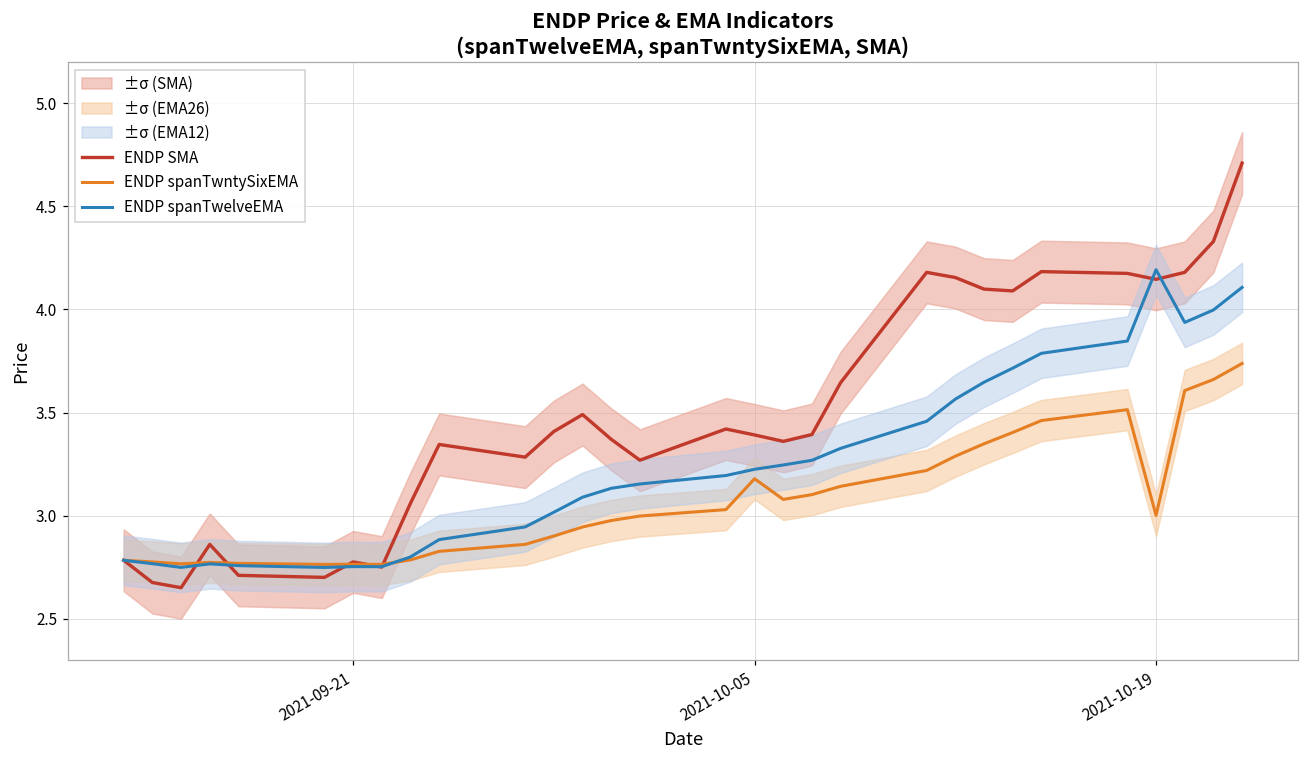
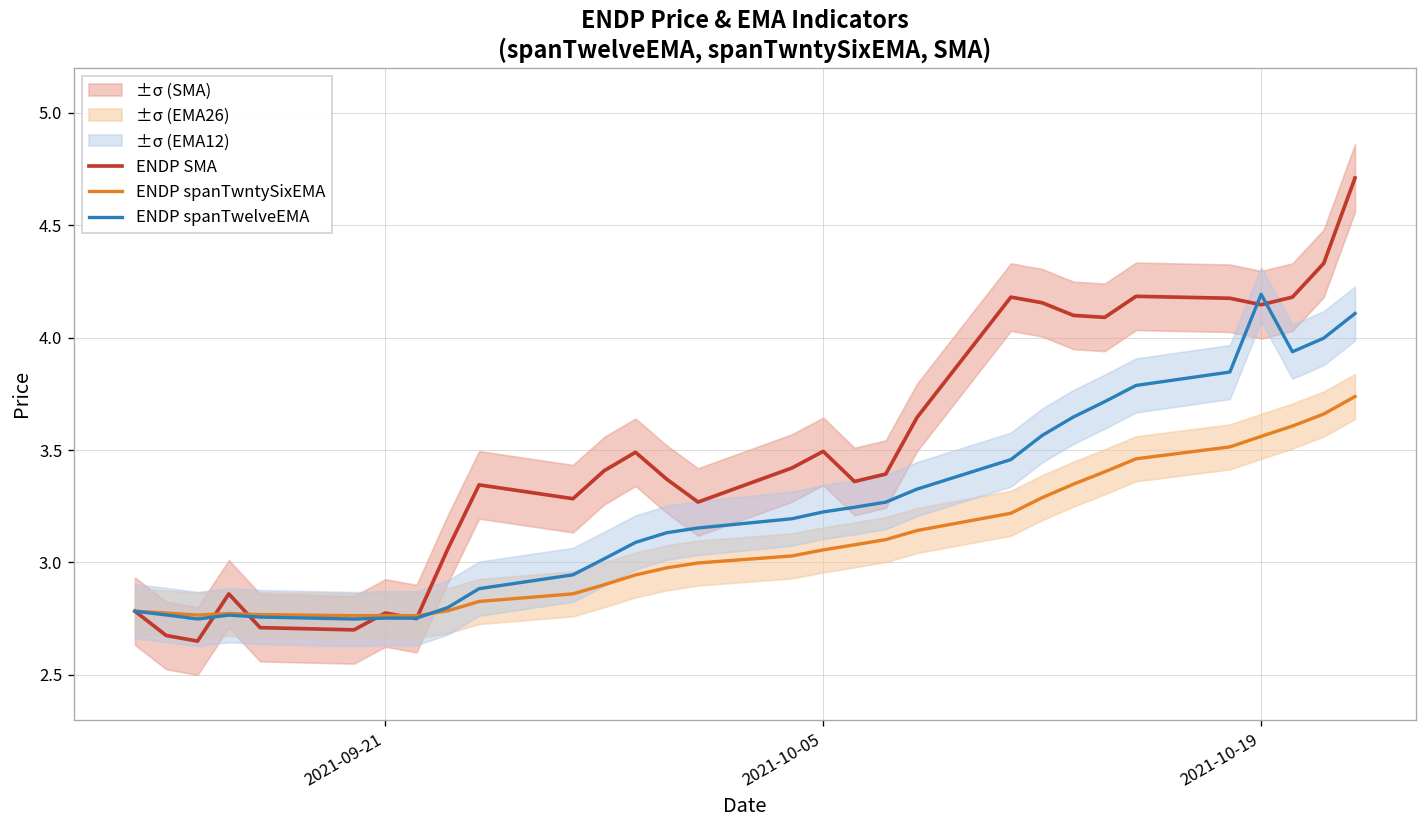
ENDP SMA, 2021-10-05: 3.39 -> 3.49
ENDP spanTwntySixEMA, 2021-10-05: 3.18 -> 3.06
ENDP spanTwntySixEMA, 2021-10-19: 3.00 -> 3.56
